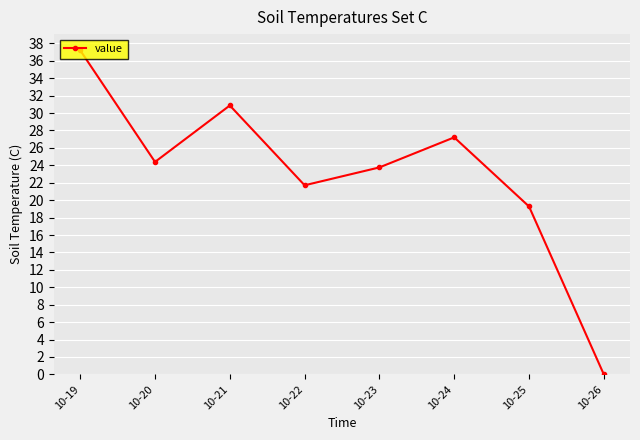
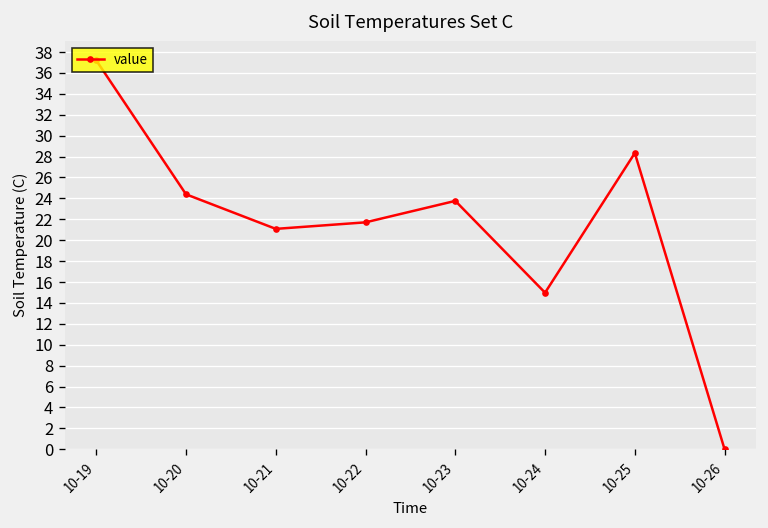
10-21: 31 -> 21
10-24: 27 -> 15
10-25: 19 -> 28
